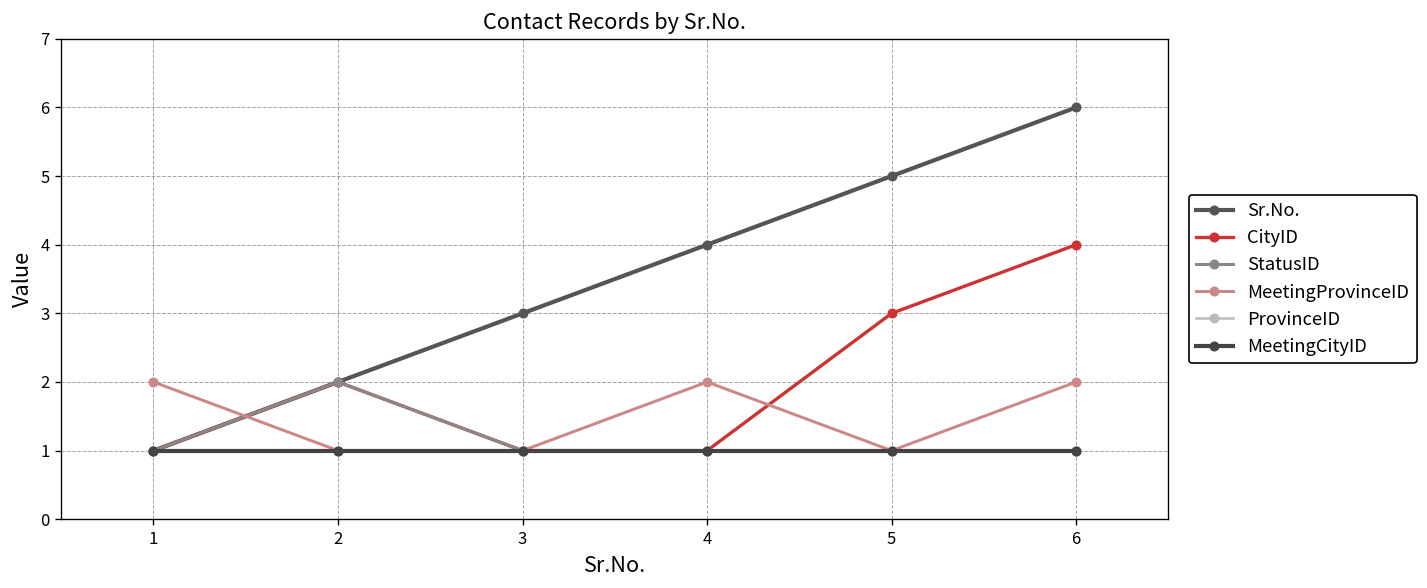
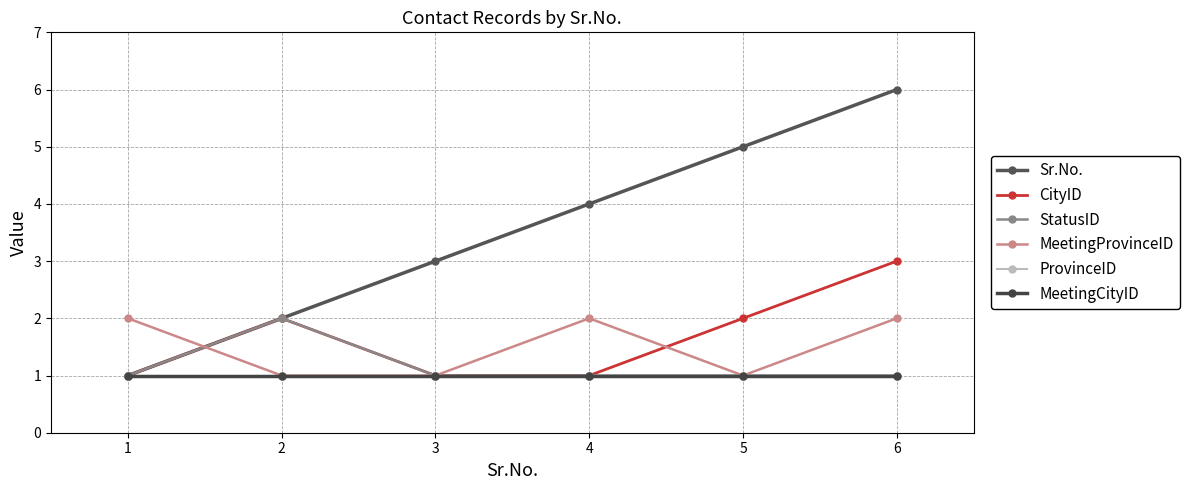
CityID, 5: 3 -> 2
CityID, 6: 4 -> 3
